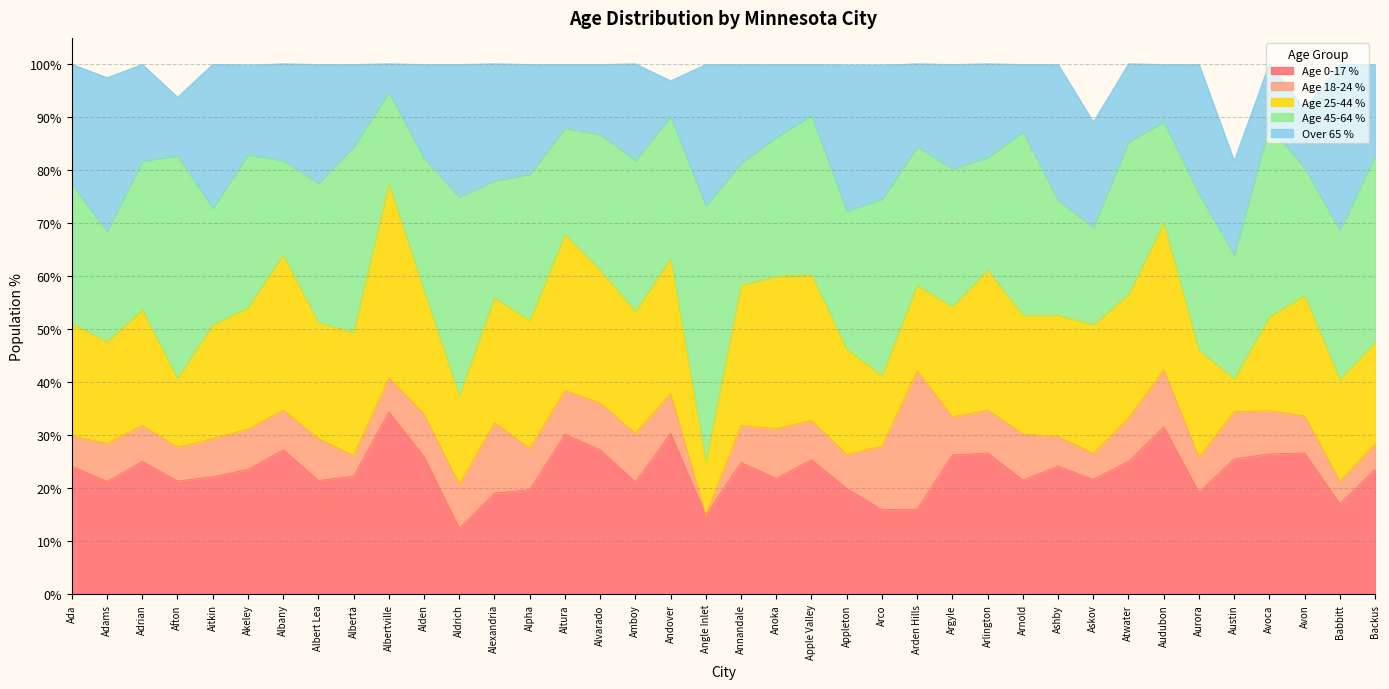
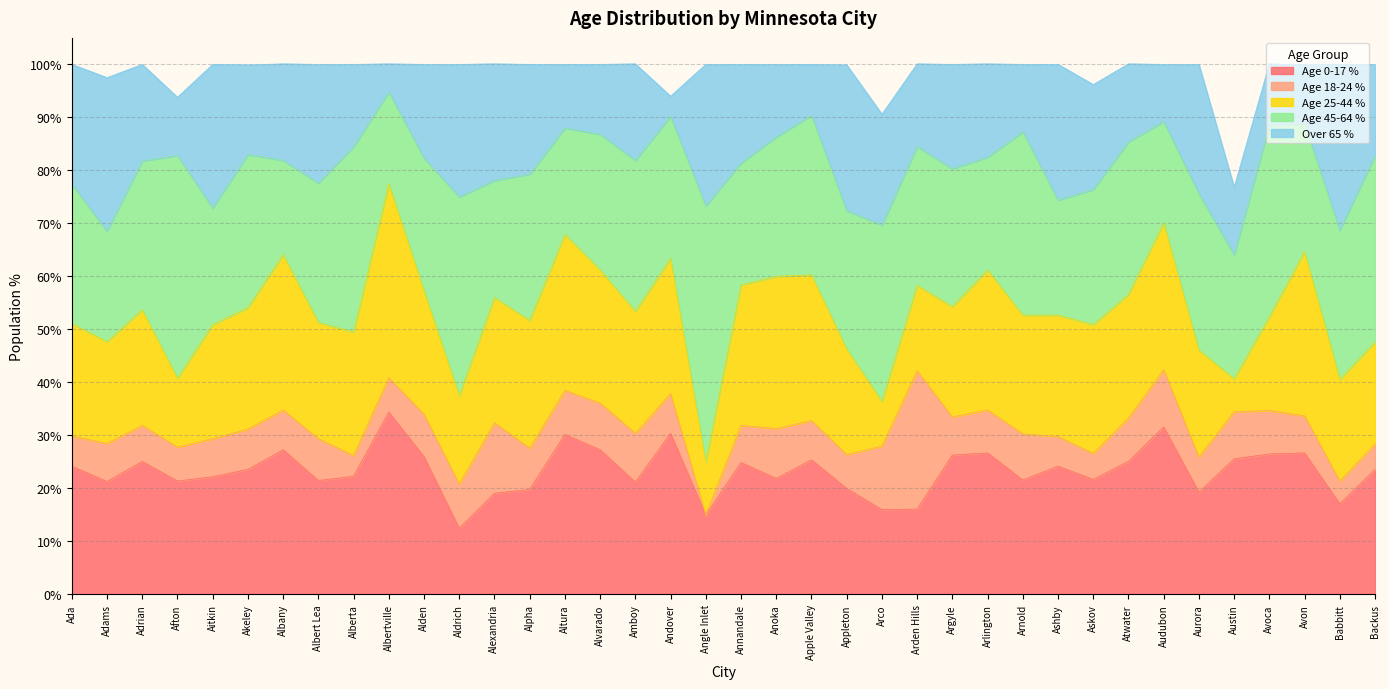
Over 65 %, Andover: 7% -> 4%
Age 25-44 %, Arco: 13% -> 8%
Over 65 %, Arco: 25% -> 21%
Age 45-64 %, Askov: 18% -> 26%
Over 65 %, Austin: 18% -> 13%
Age 25-44 %, Avon: 23% -> 31%
